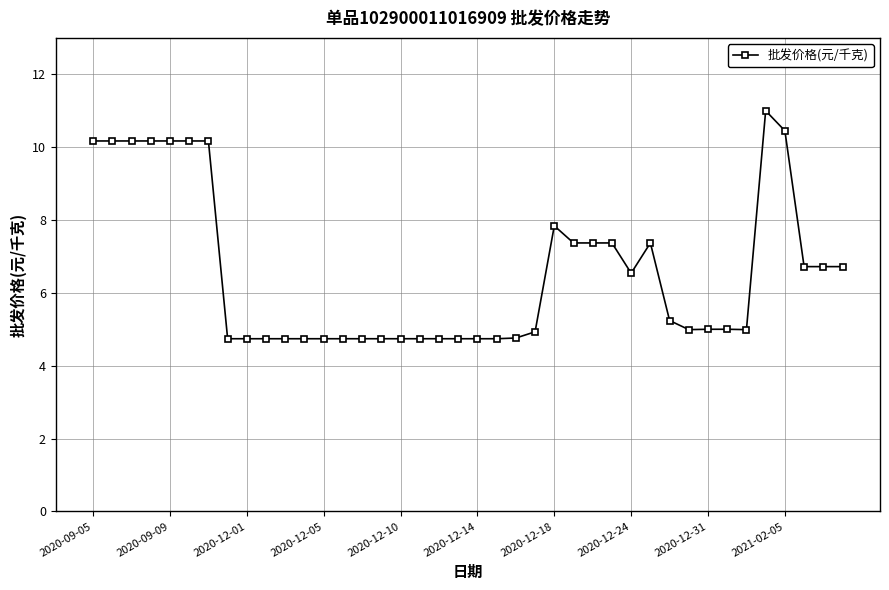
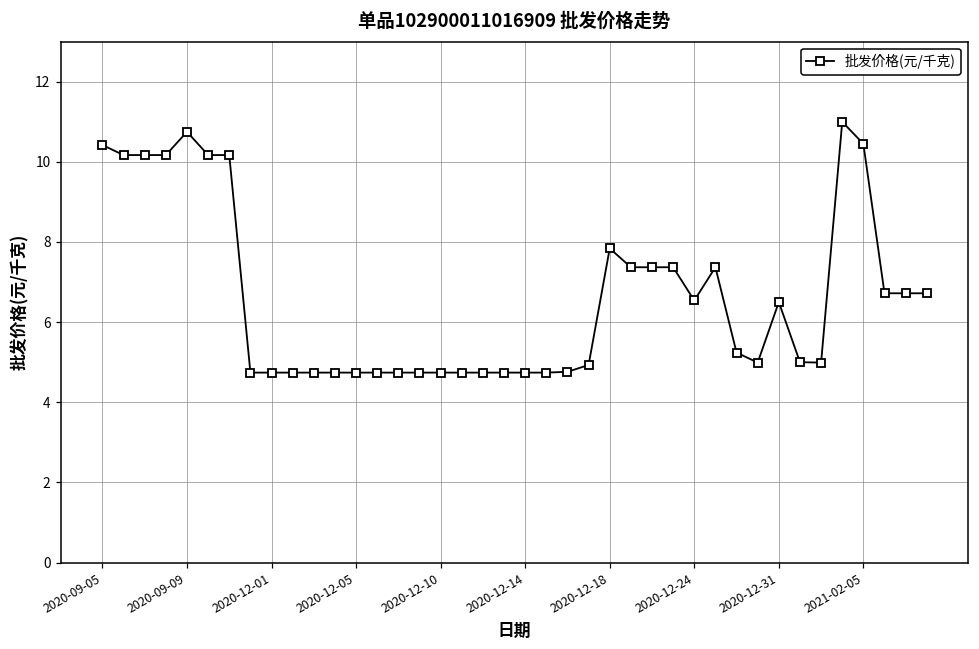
2020-09-05: 10.2 -> 10.4
2020-09-09: 10.2 -> 10.8
2020-12-31: 5.0 -> 6.5
